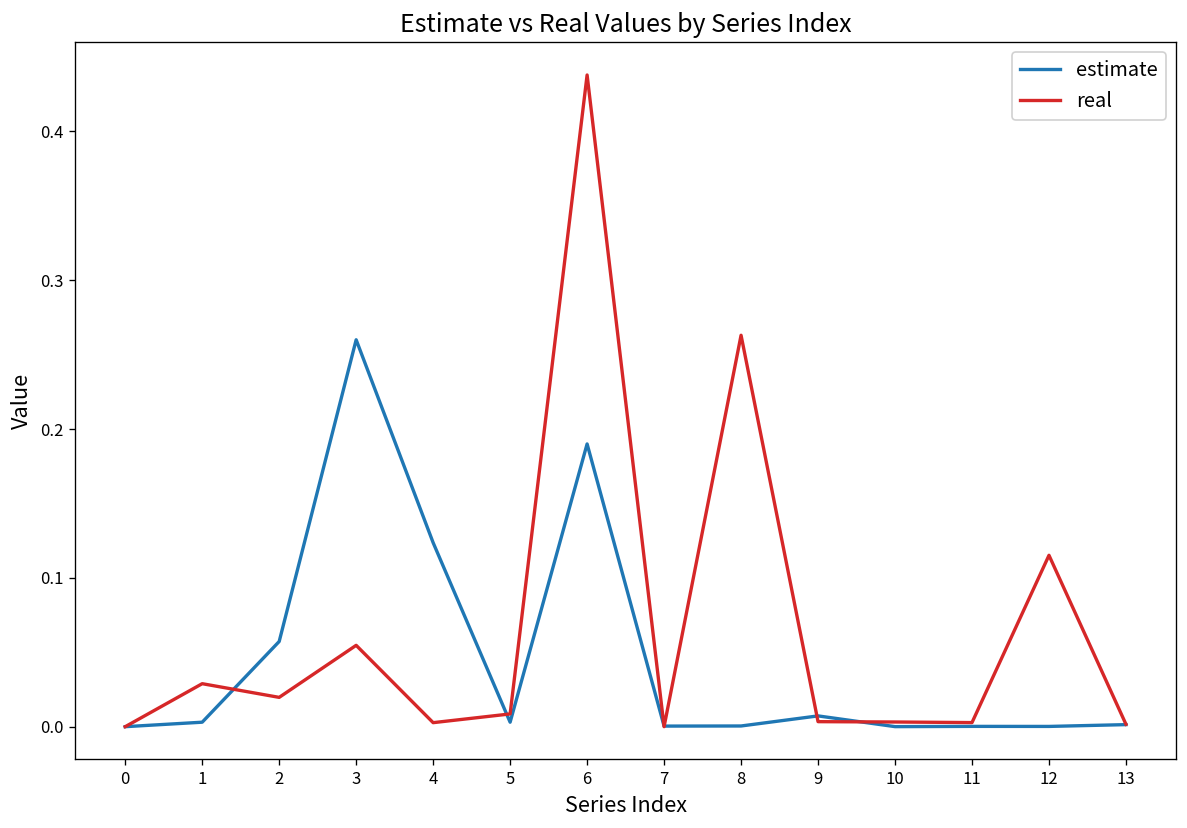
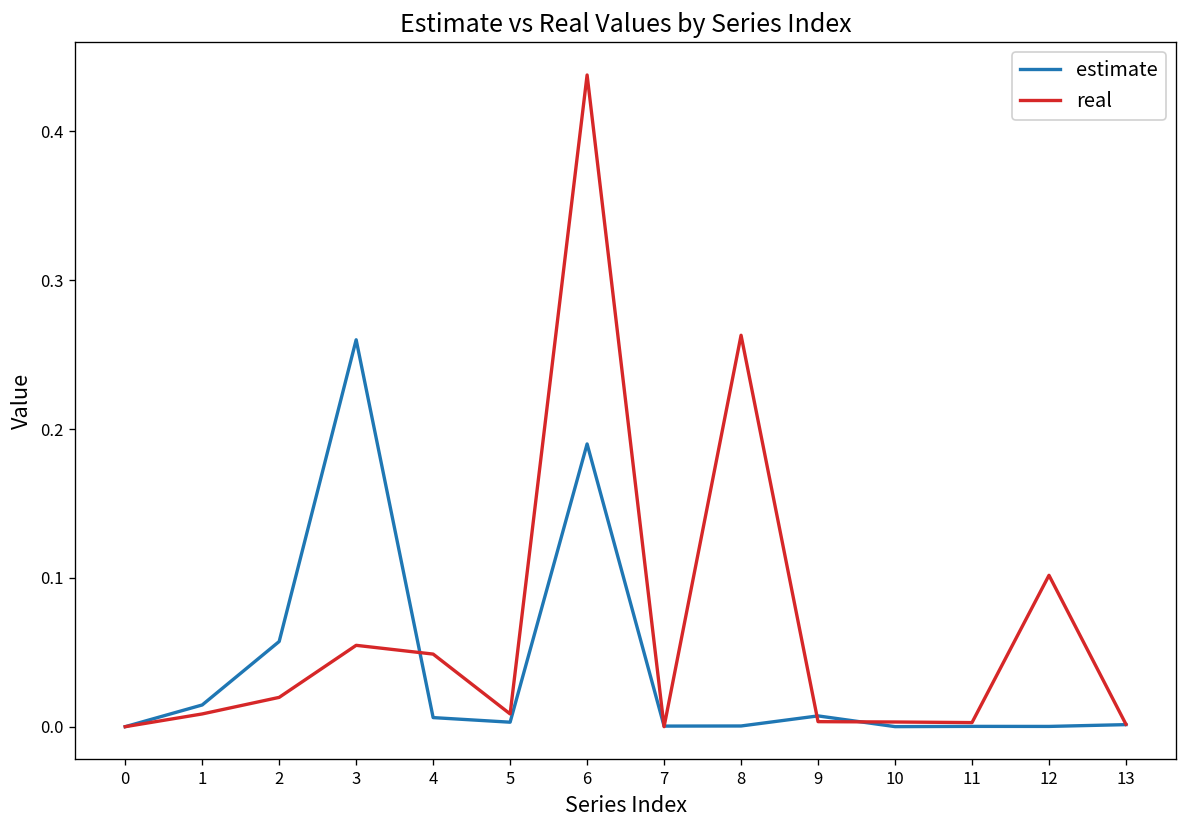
estimate, 1: 0.003 -> 0.015
real, 1: 0.029 -> 0.009
estimate, 4: 0.124 -> 0.006
real, 4: 0.003 -> 0.049
real, 12: 0.115 -> 0.102
